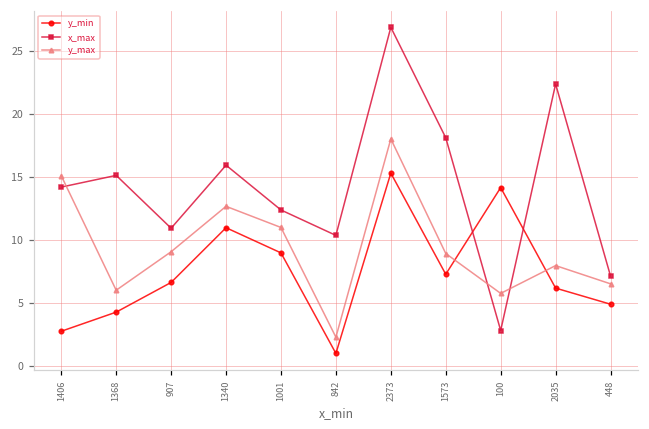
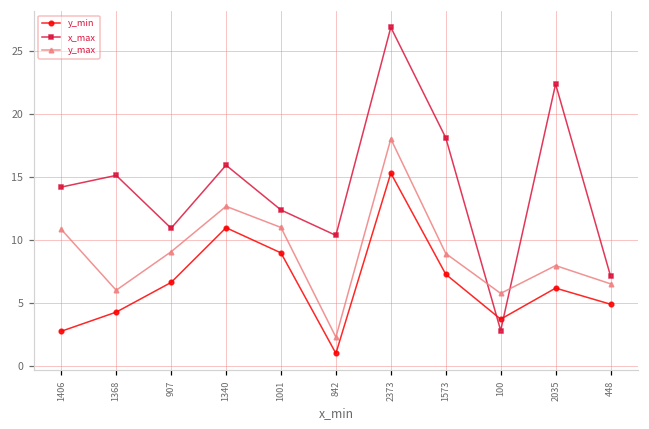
y_max, 1406: 15.1 -> 10.9
y_min, 100: 14.2 -> 3.7
